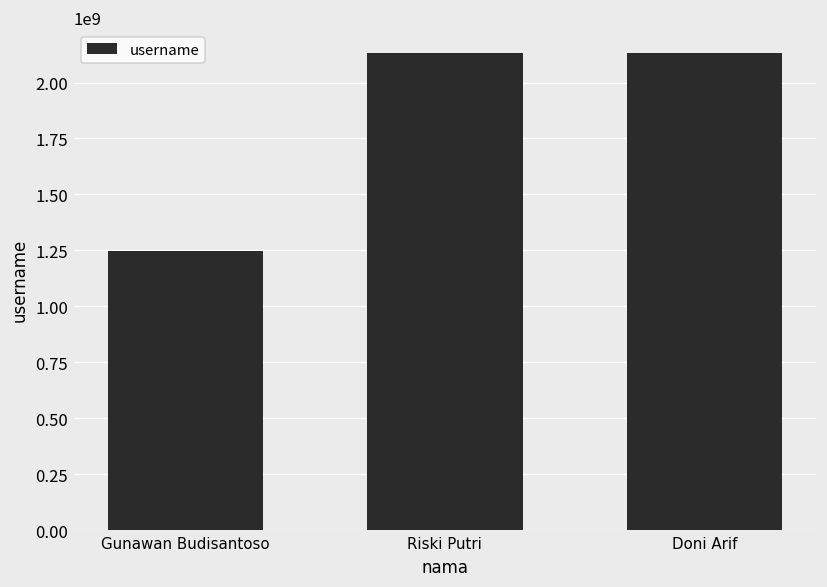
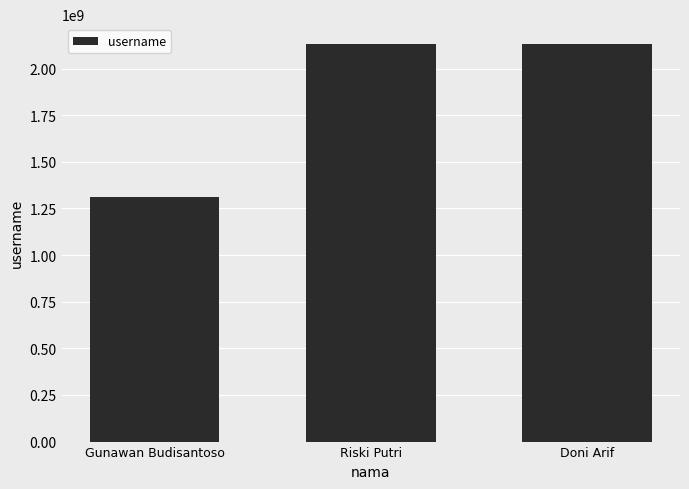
Gunawan Budisantoso: 1250000000 -> 1310000000
